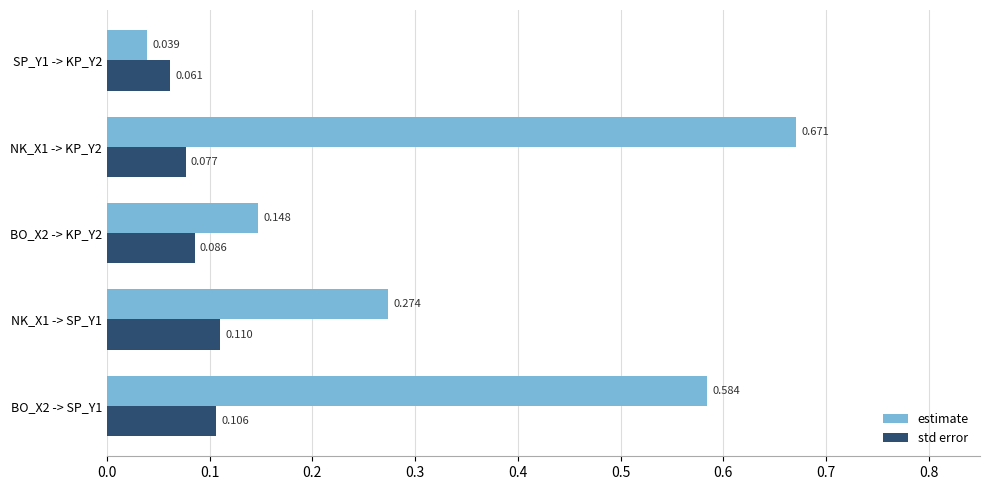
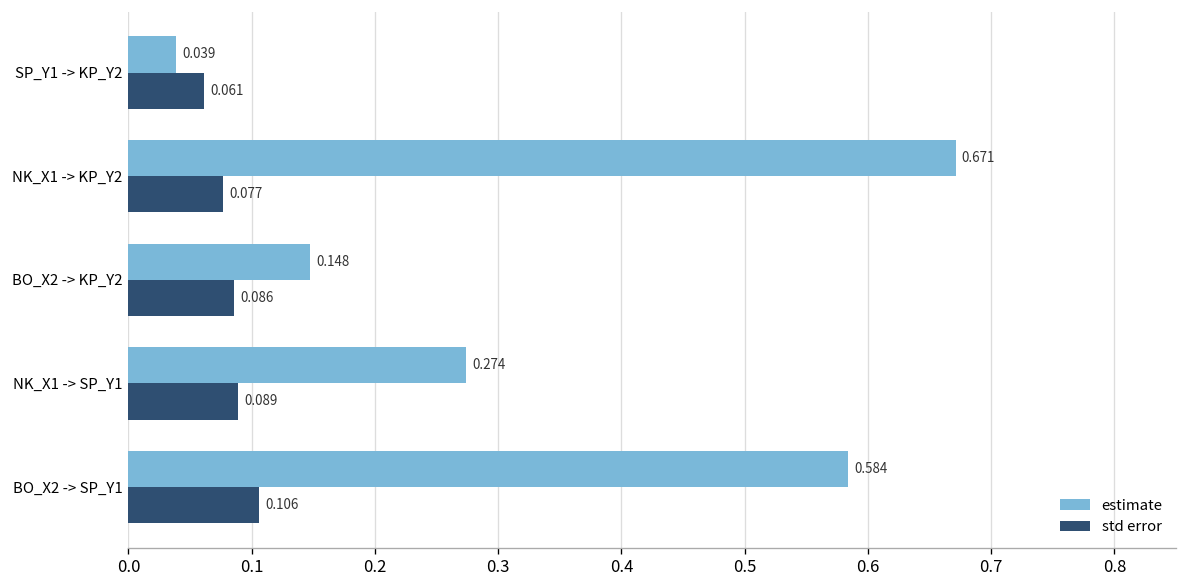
std error, NK_X1 -> SP_Y1: 0.110 -> 0.089
